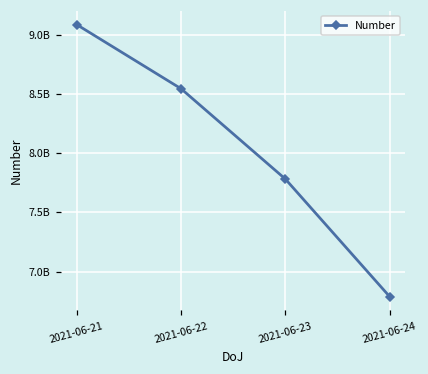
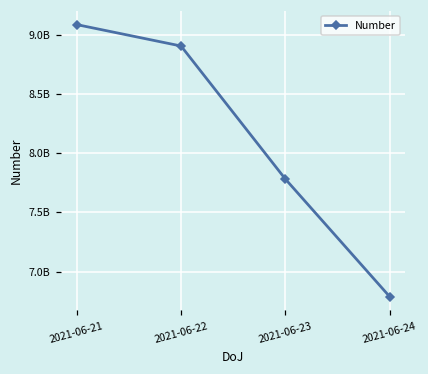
2021-06-22: 8550000000 -> 8910000000
